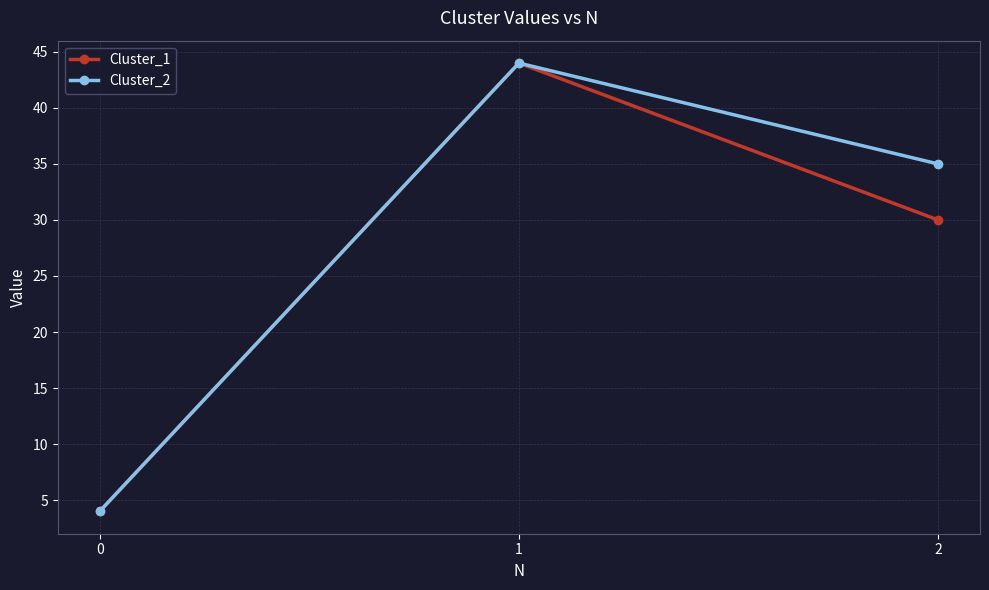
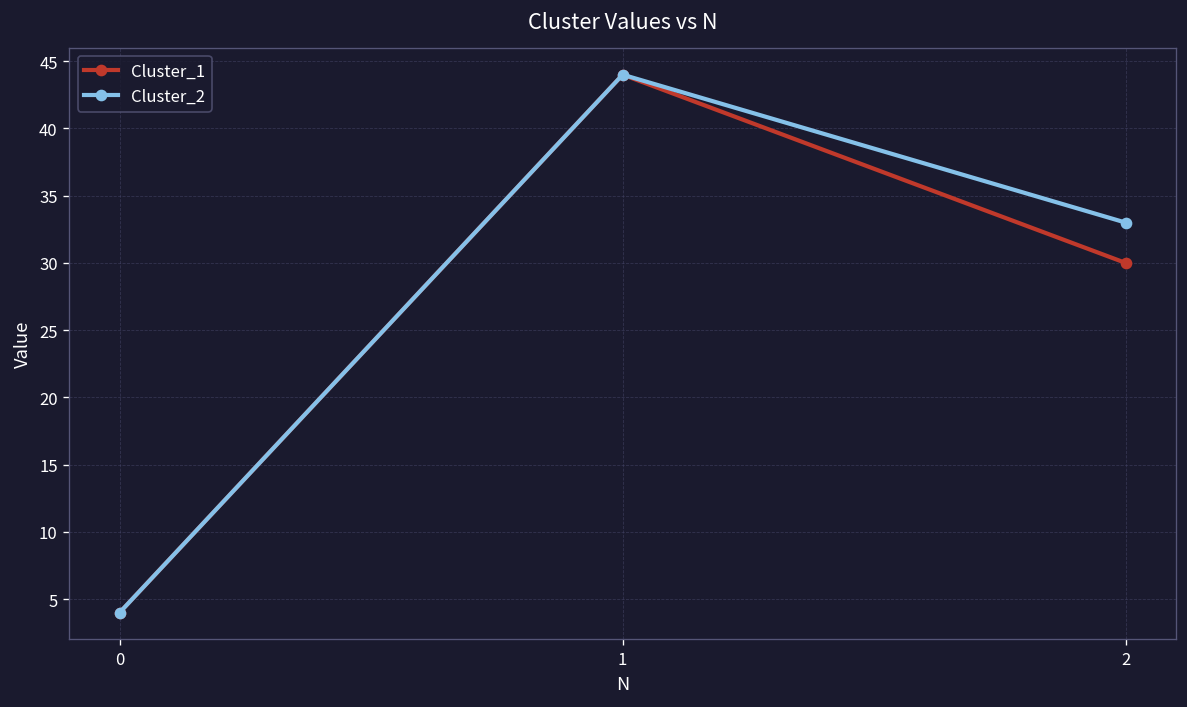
Cluster_2, 2: 35 -> 33
